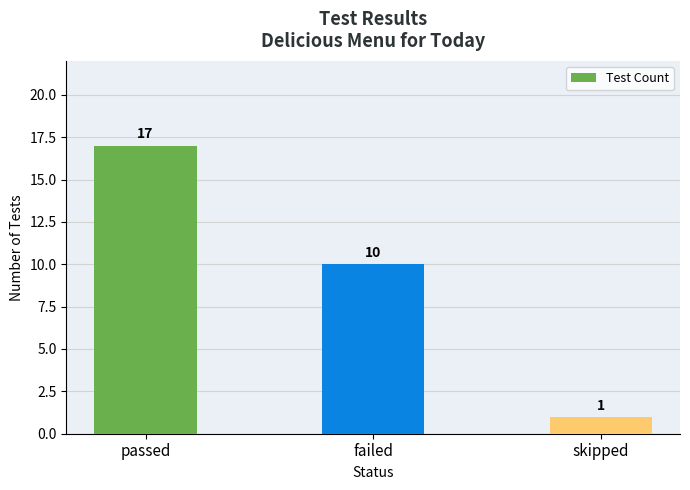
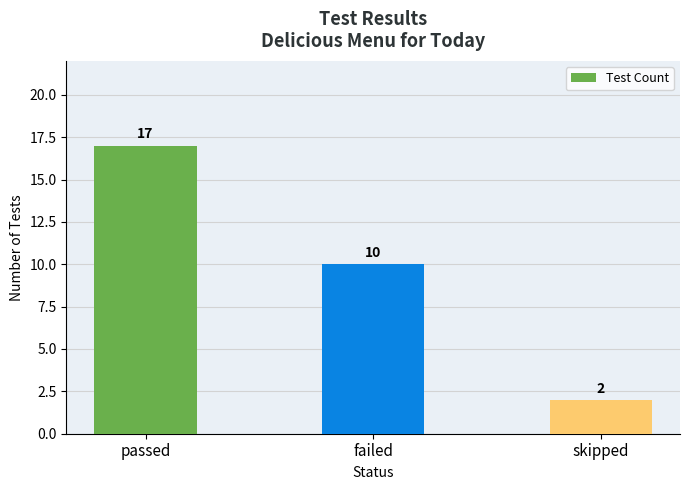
skipped: 1 -> 2
